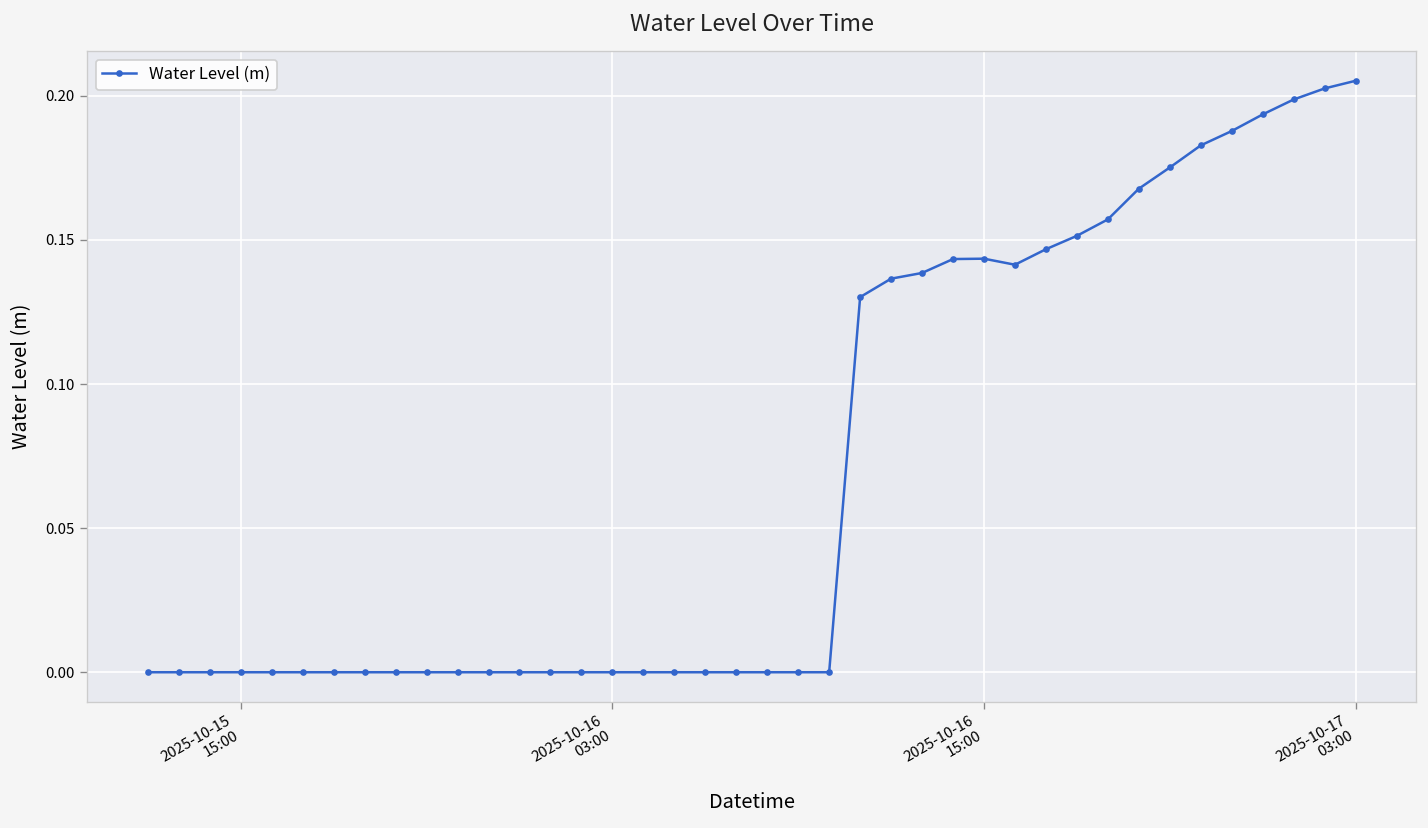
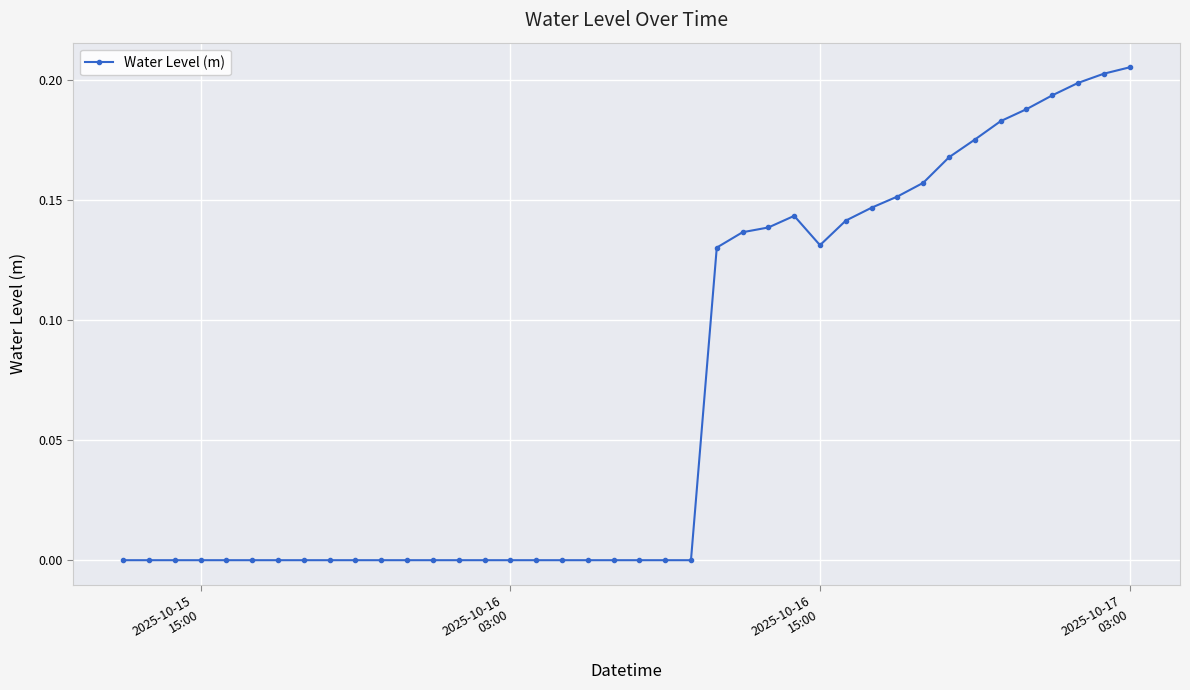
2025-10-16 15:00: 0.144 -> 0.131
